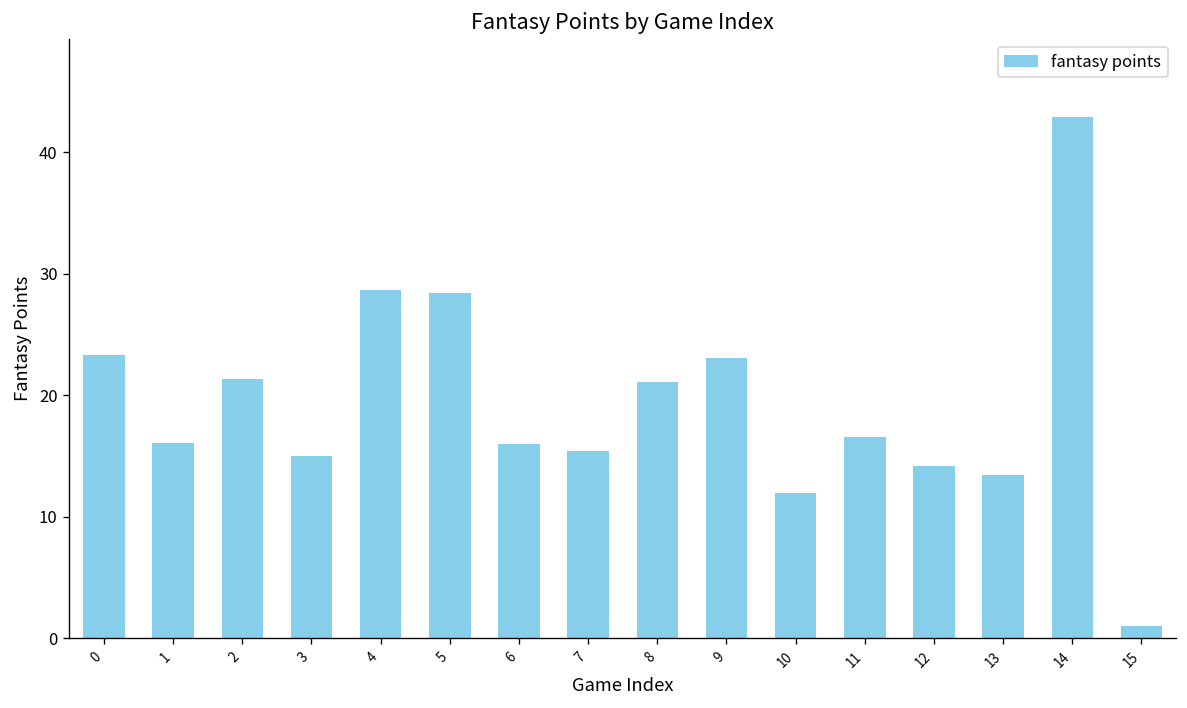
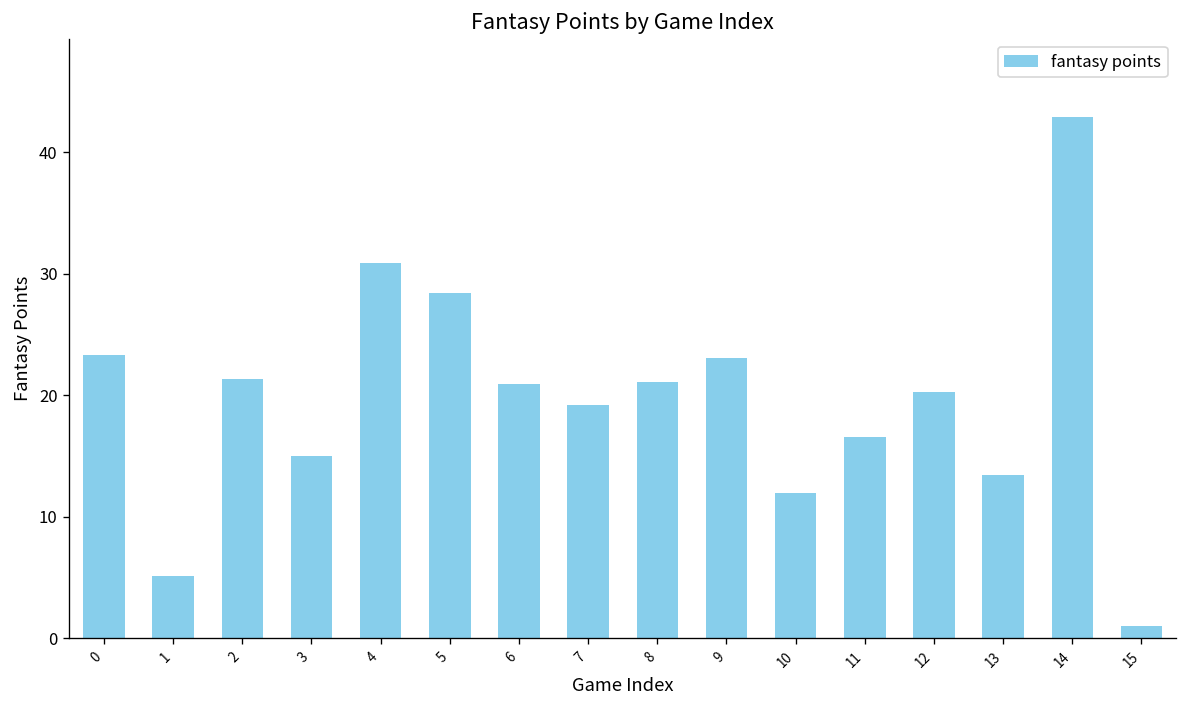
1: 16.0 -> 5.1
4: 28.7 -> 30.8
6: 15.9 -> 20.9
7: 15.4 -> 19.2
12: 14.1 -> 20.2
